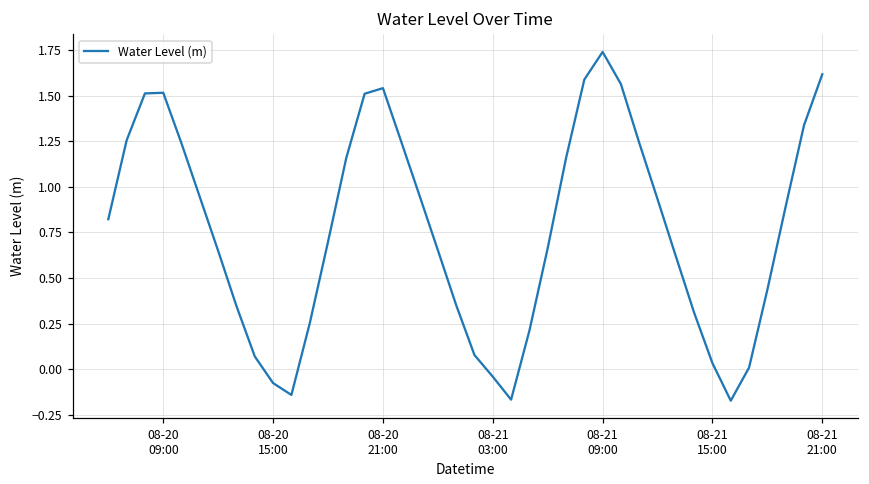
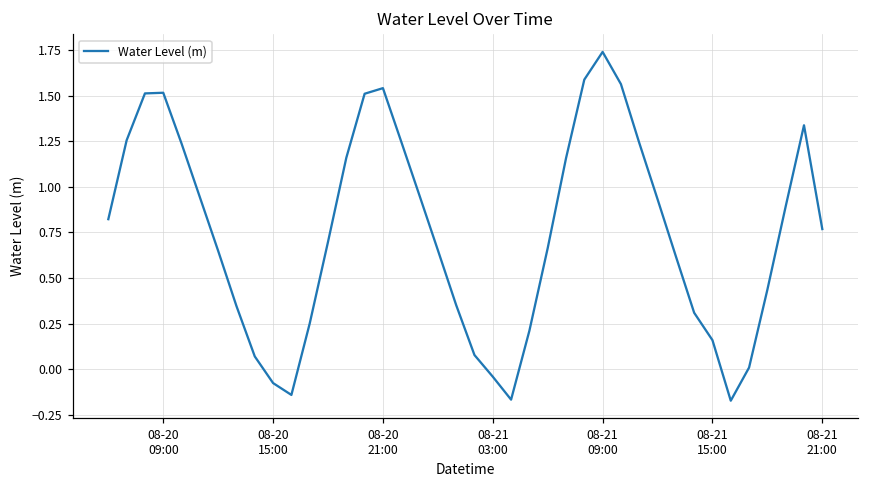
08-21 15:00: 0.03 -> 0.16
08-21 21:00: 1.62 -> 0.77
